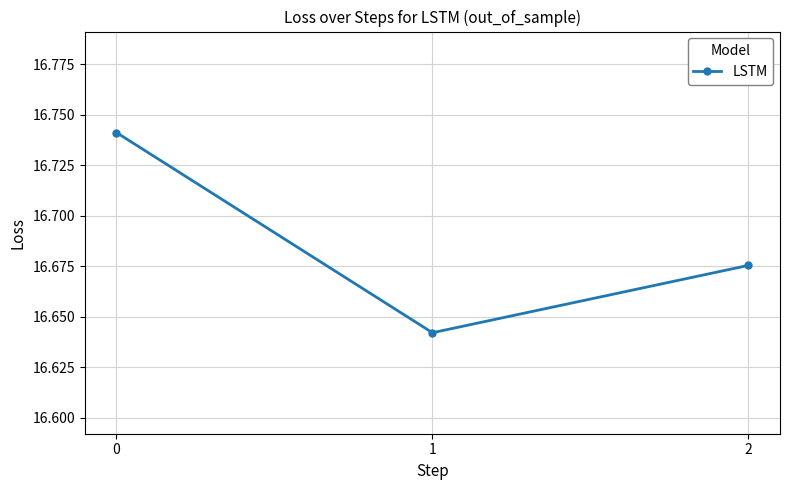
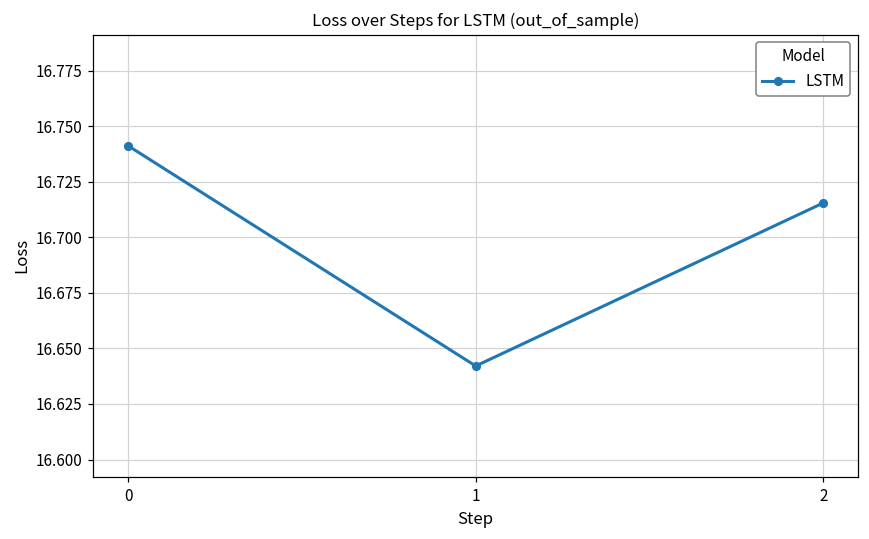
2: 16.675 -> 16.715
